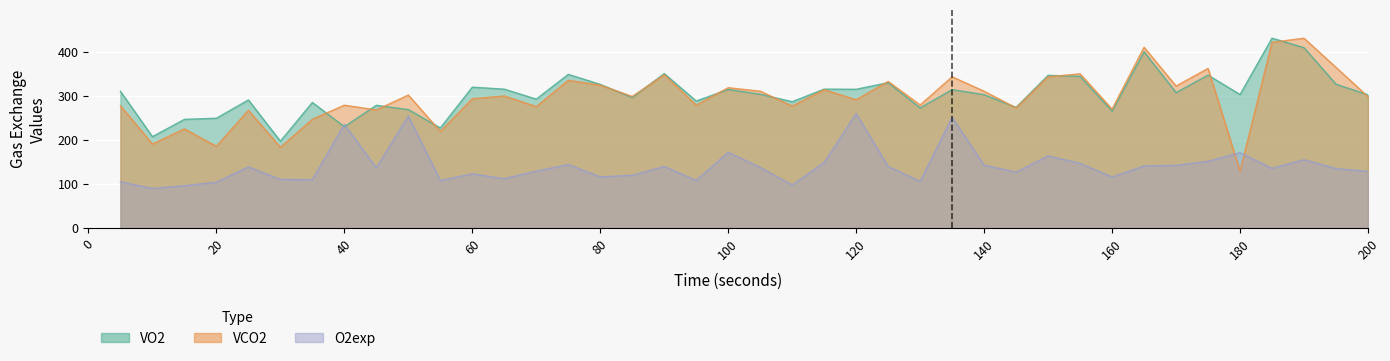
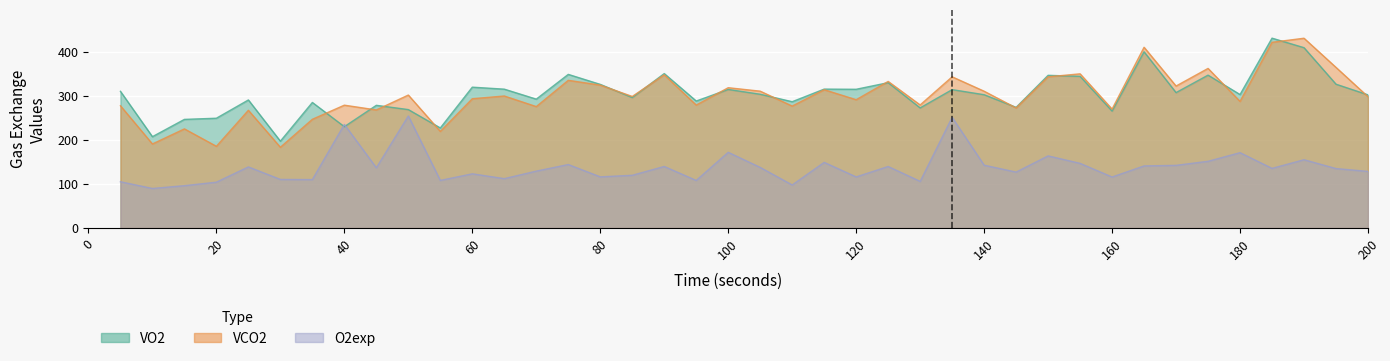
O2exp, 120: 260 -> 120
VCO2, 180: 130 -> 290
